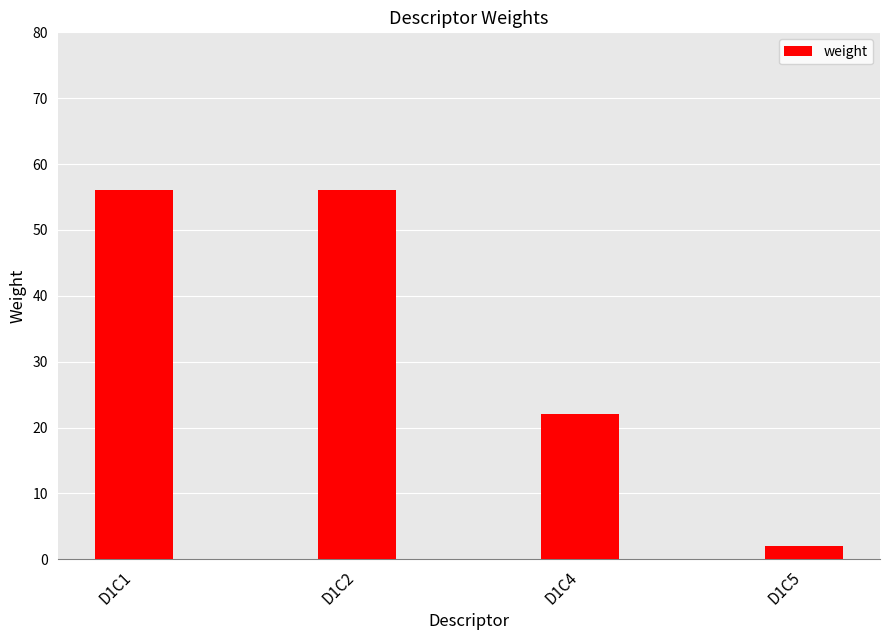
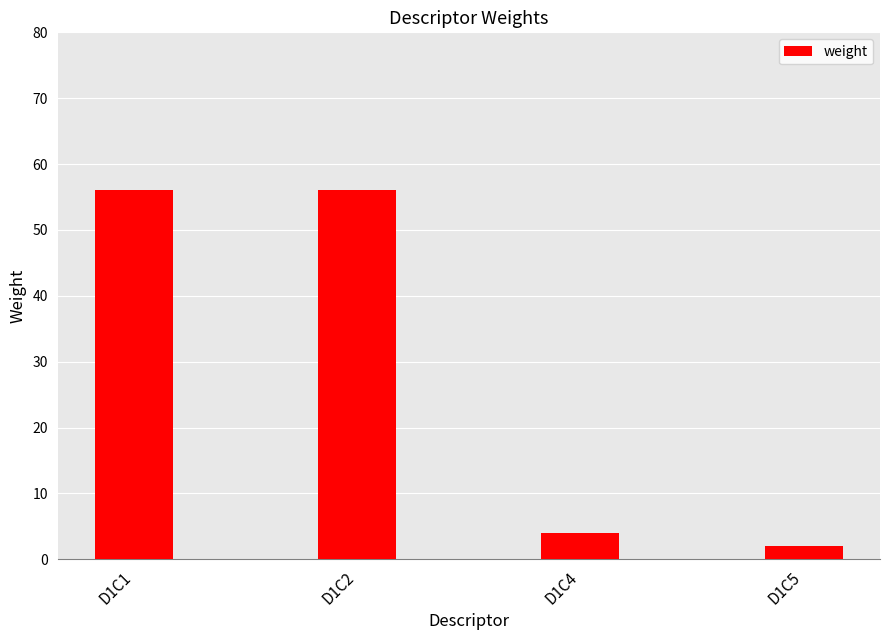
D1C4: 22 -> 4
